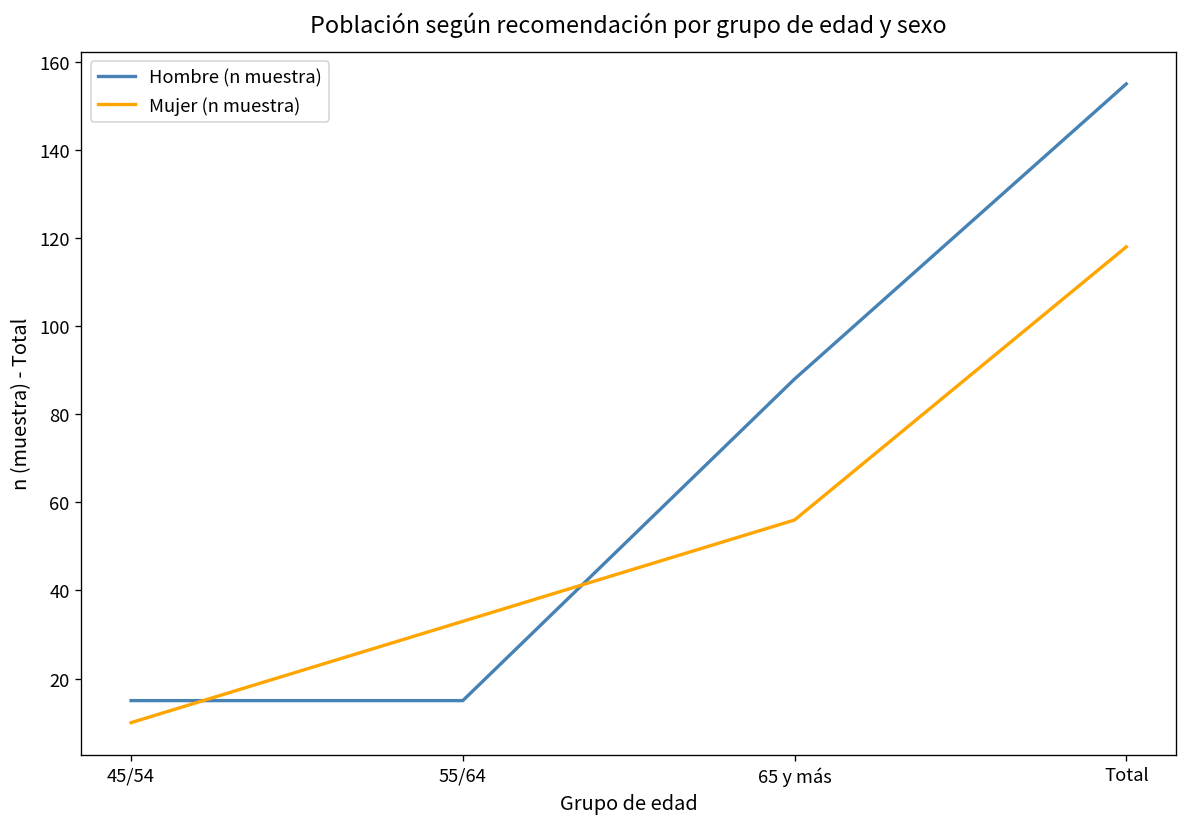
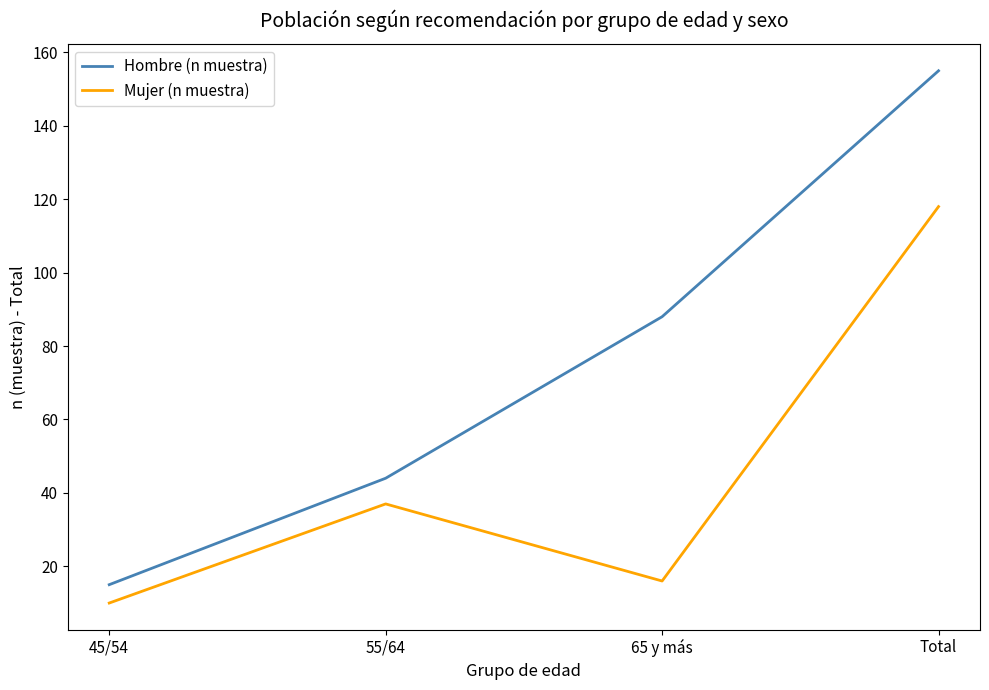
Hombre (n muestra), 55/64: 15 -> 44
Mujer (n muestra), 55/64: 33 -> 37
Mujer (n muestra), 65 y más: 56 -> 16
